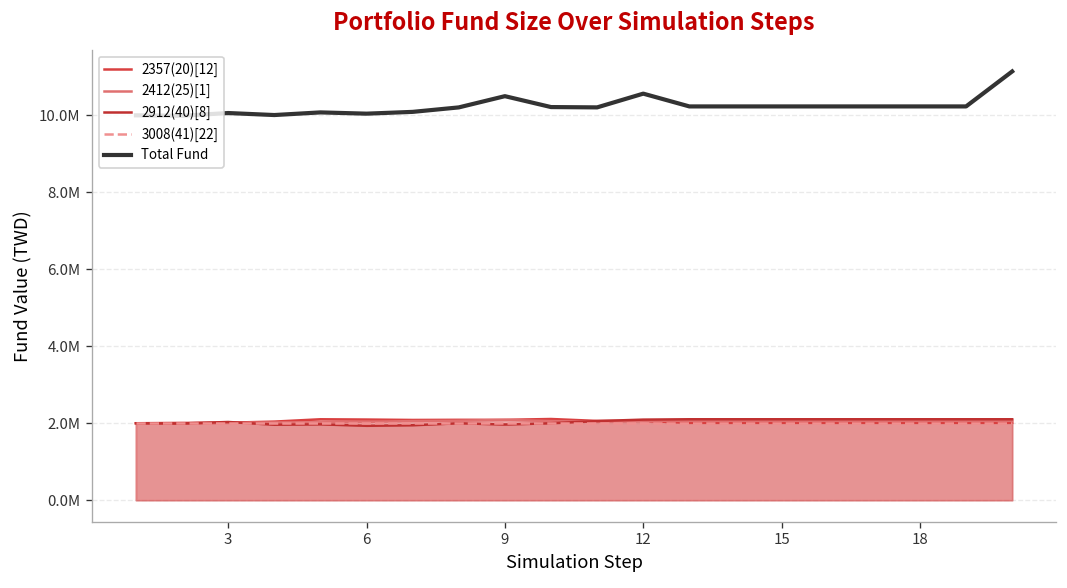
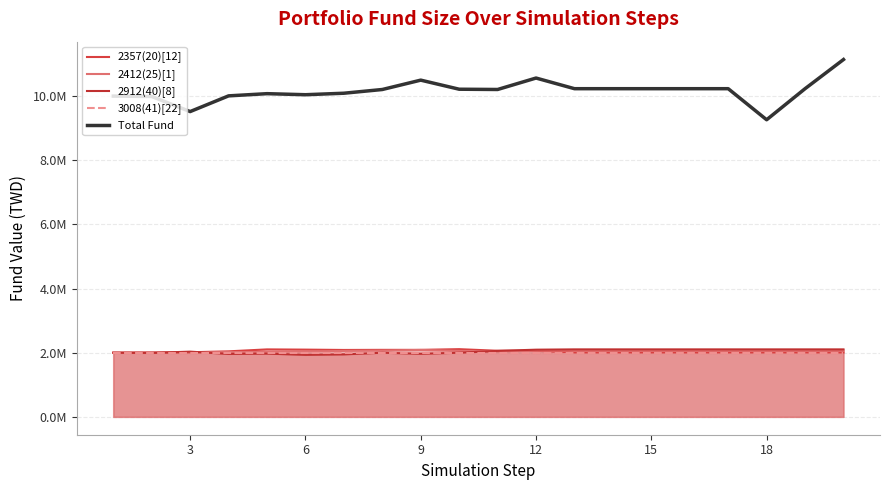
Total Fund, 3: 10100000 -> 9500000
Total Fund, 18: 10200000 -> 9300000
